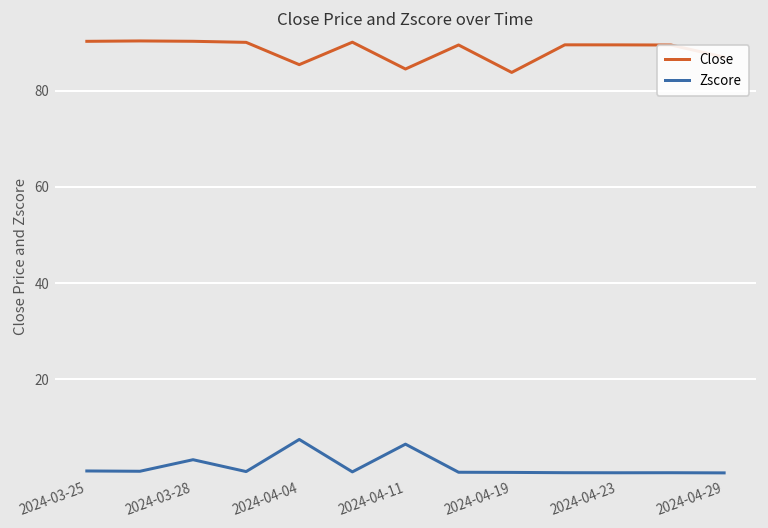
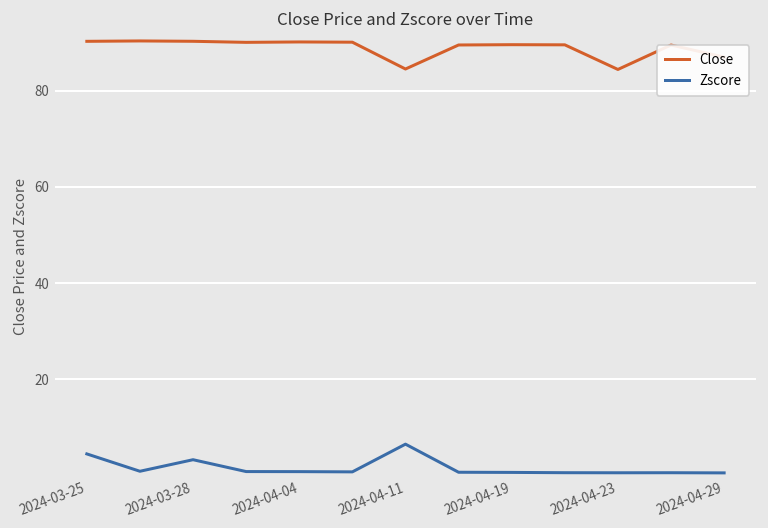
Zscore, 2024-03-25: 1 -> 4
Close, 2024-04-04: 85 -> 90
Zscore, 2024-04-04: 7 -> 1
Close, 2024-04-19: 84 -> 90
Close, 2024-04-23: 90 -> 84
